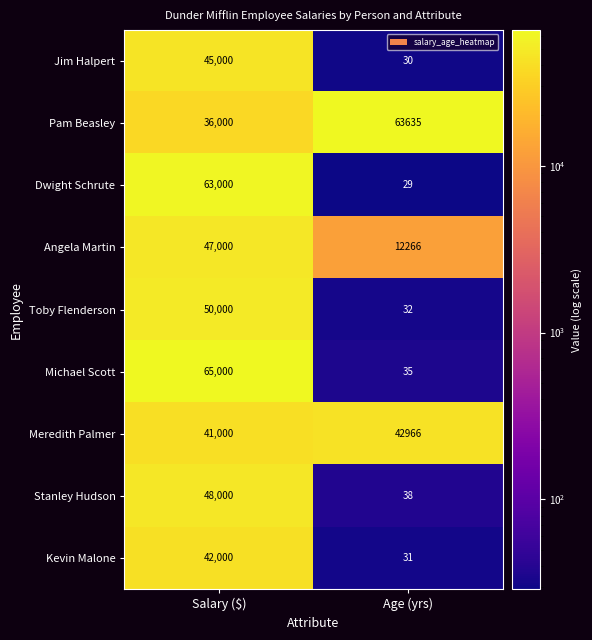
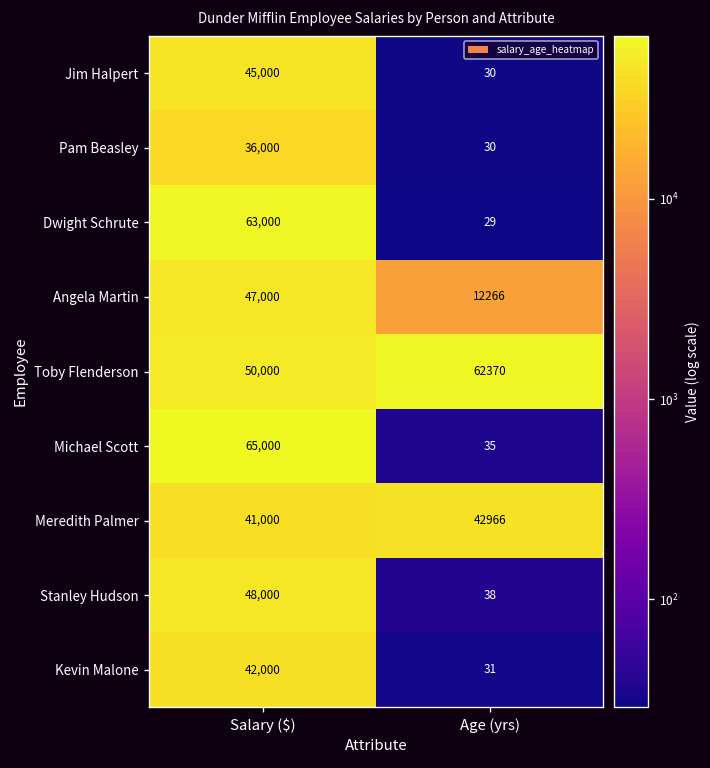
Pam Beasley, Age (yrs): 63635 -> 30
Toby Flenderson, Age (yrs): 32 -> 62370
